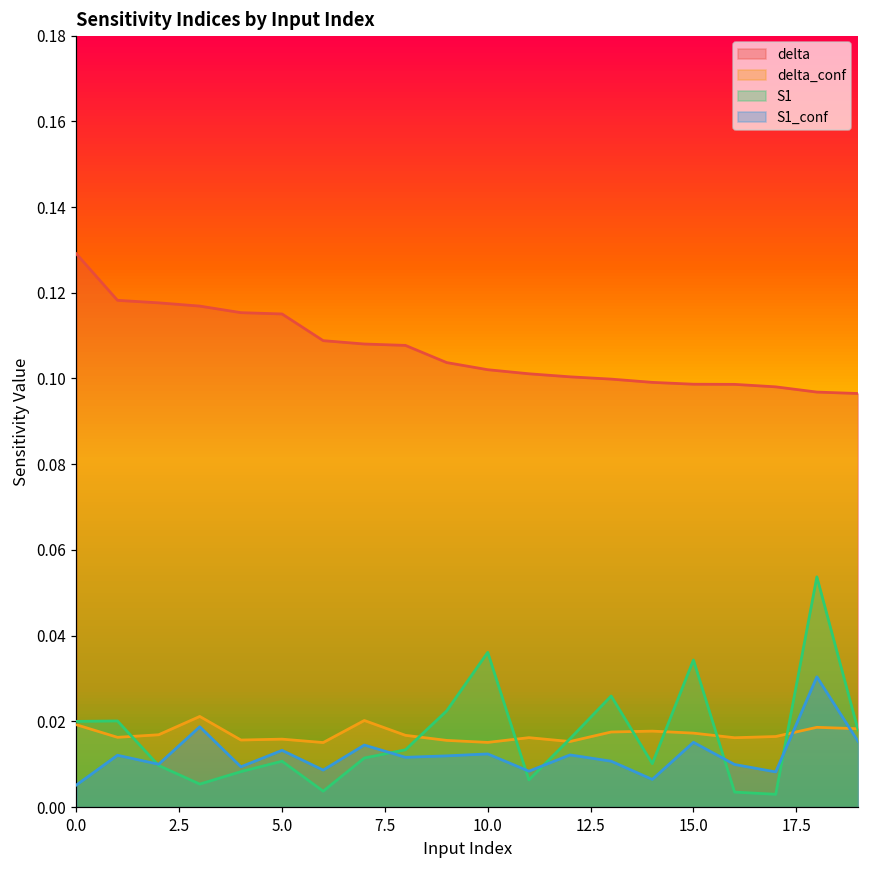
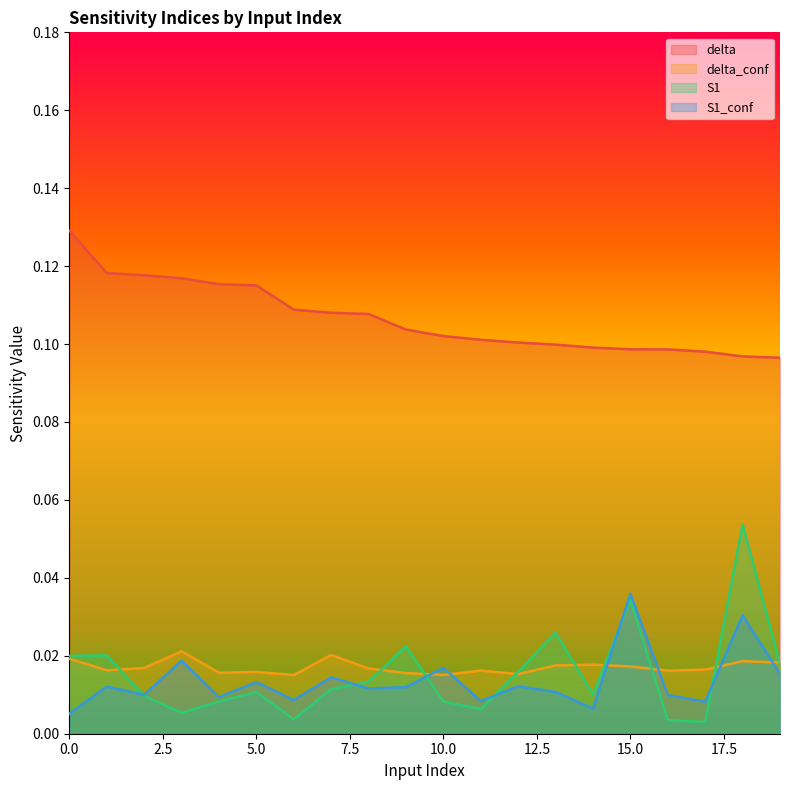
S1, 10.0: 0.036 -> 0.008
S1_conf, 10.0: 0.012 -> 0.017
S1_conf, 15.0: 0.015 -> 0.036
